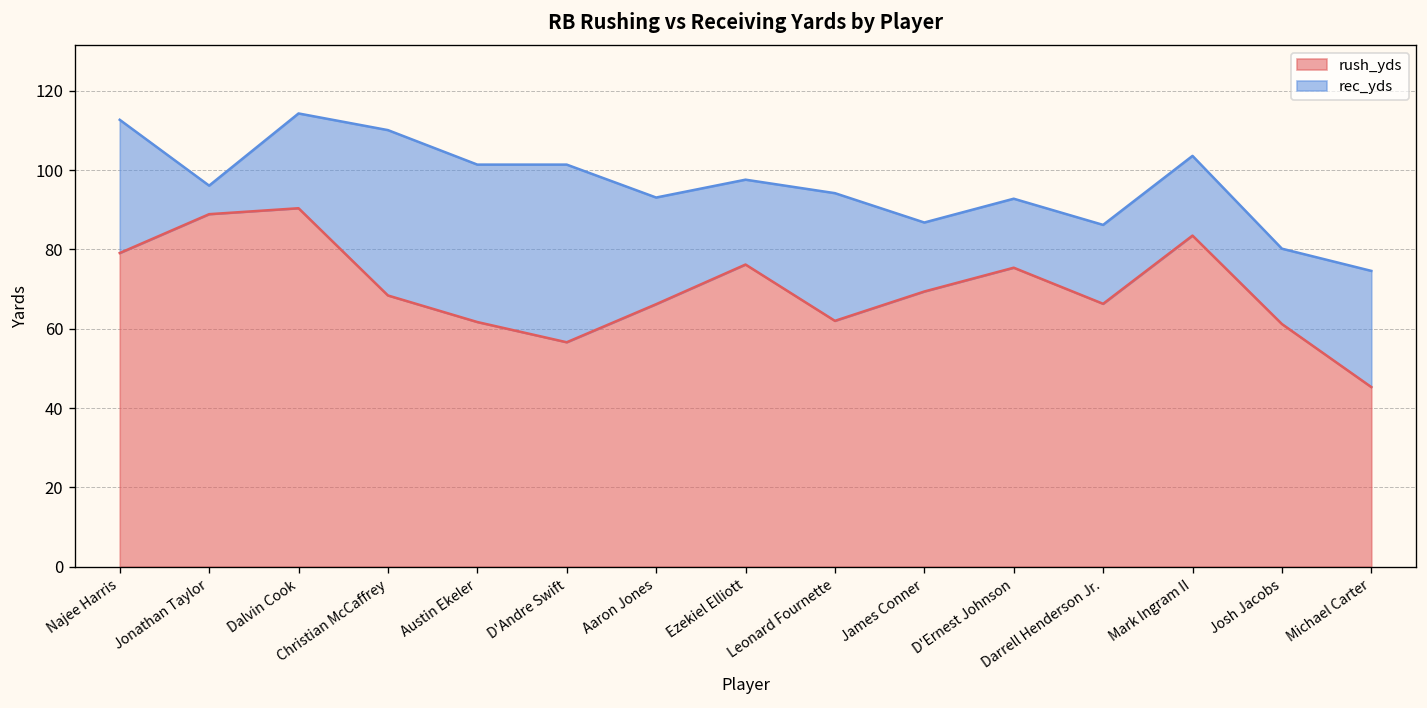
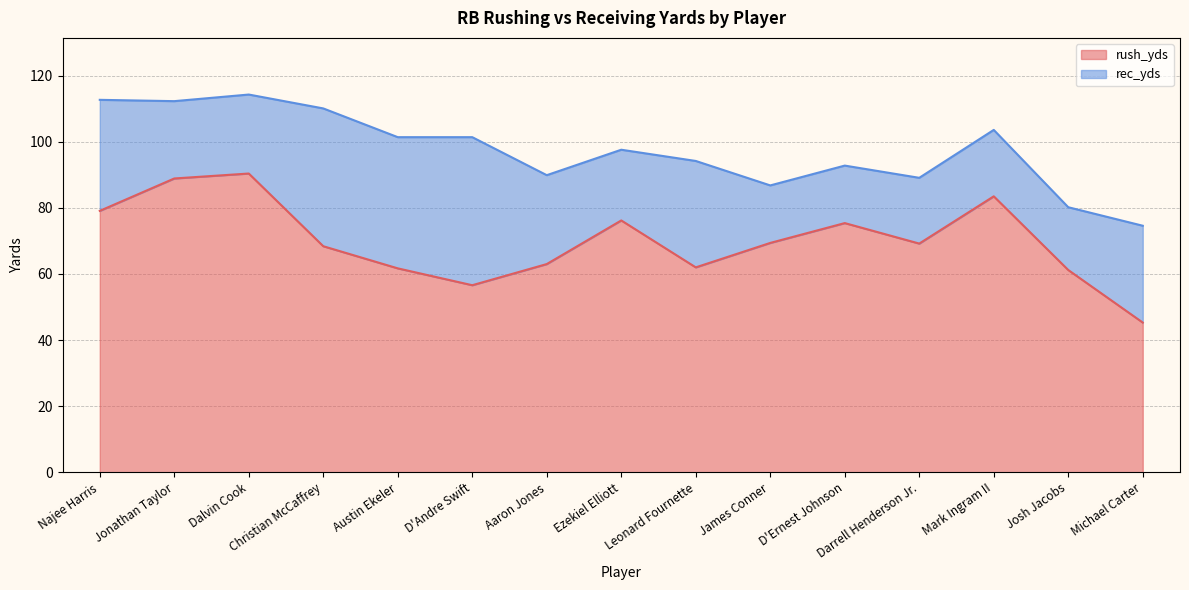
rec_yds, Jonathan Taylor: 7 -> 23
rush_yds, Aaron Jones: 66 -> 63
rush_yds, Darrell Henderson Jr.: 66 -> 69
